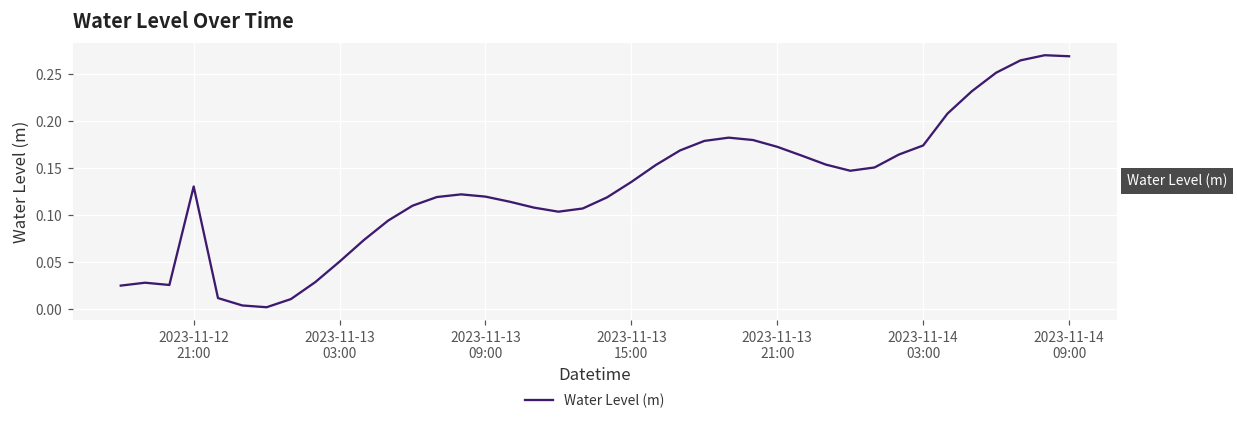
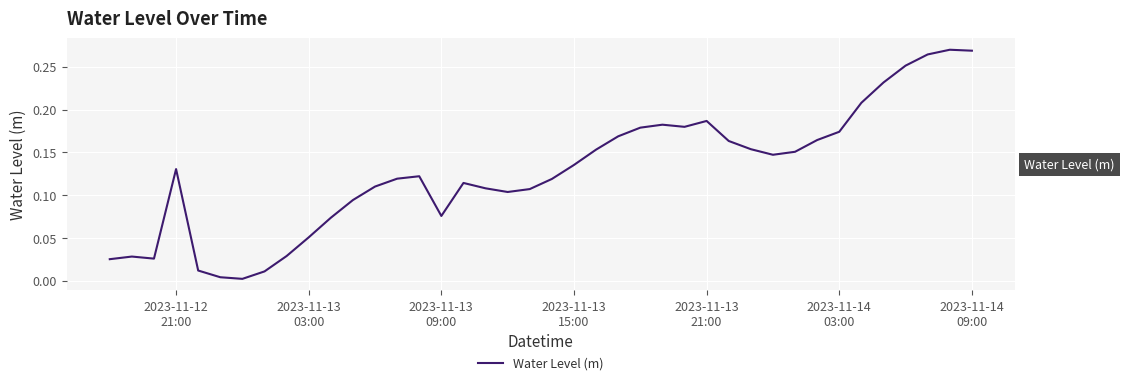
2023-11-13 09:00: 0.12 -> 0.08
2023-11-13 21:00: 0.17 -> 0.19
